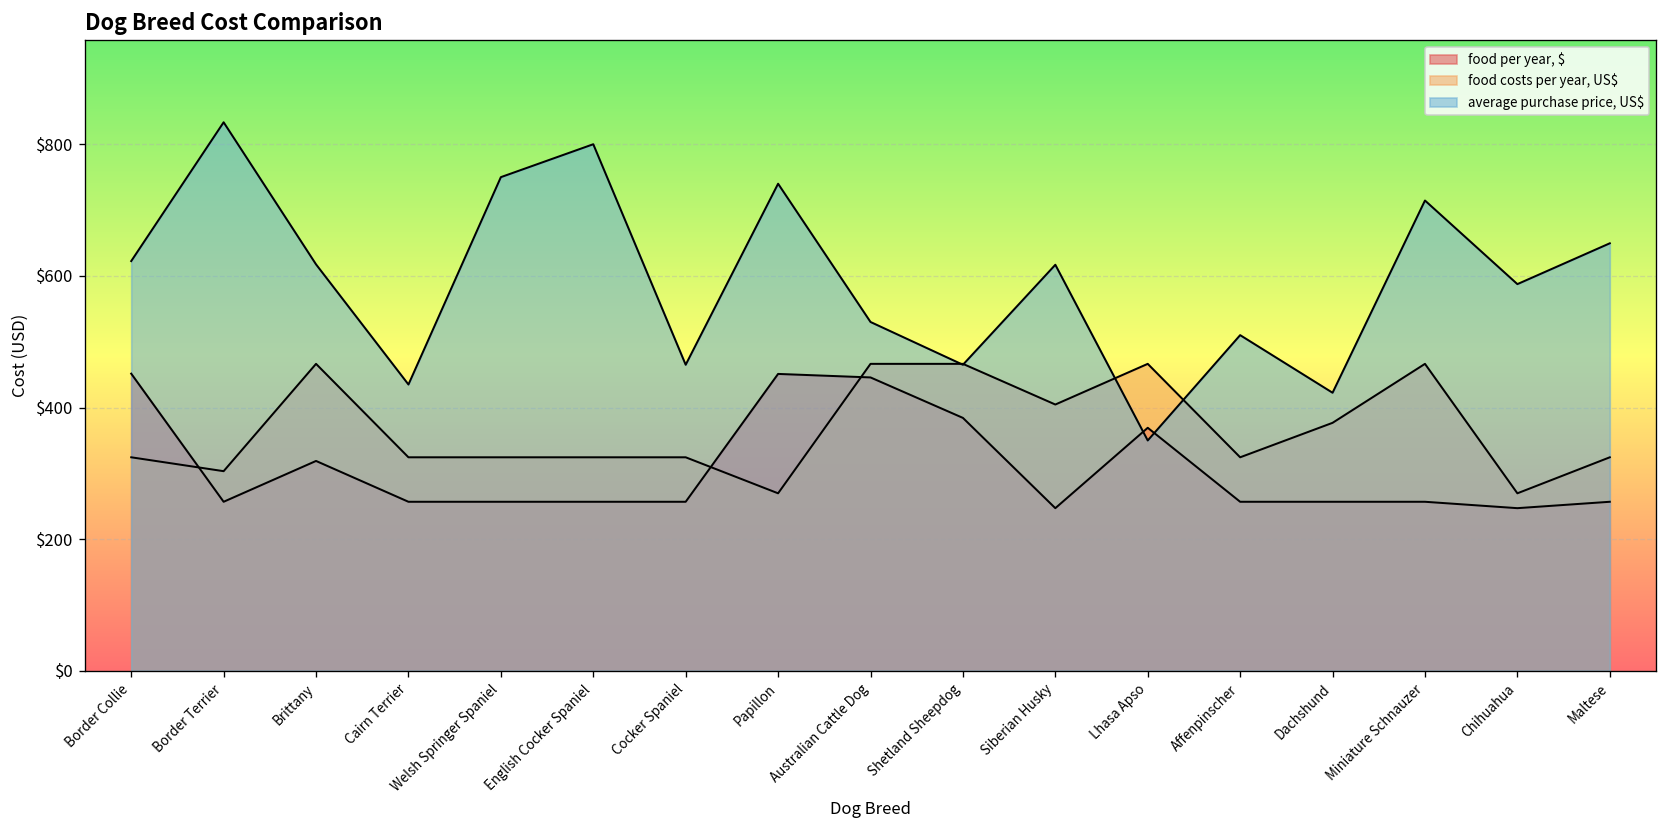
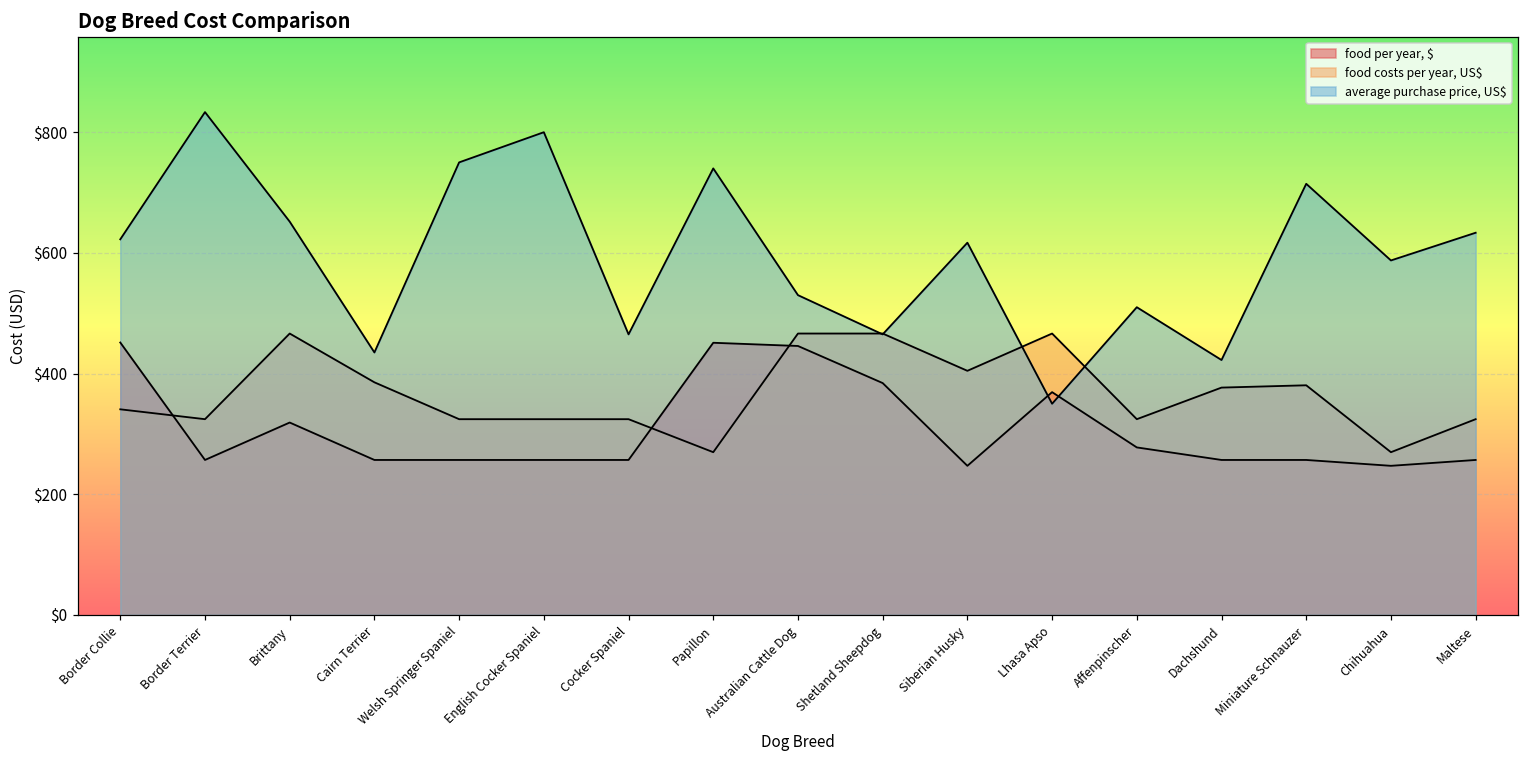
food costs per year, US$, Border Collie: $320 -> $340
food costs per year, US$, Border Terrier: $300 -> $320
average purchase price, US$, Brittany: $620 -> $650
food costs per year, US$, Cairn Terrier: $320 -> $390
food per year, $, Affenpinscher: $260 -> $280
food costs per year, US$, Miniature Schnauzer: $470 -> $380
average purchase price, US$, Maltese: $650 -> $630
